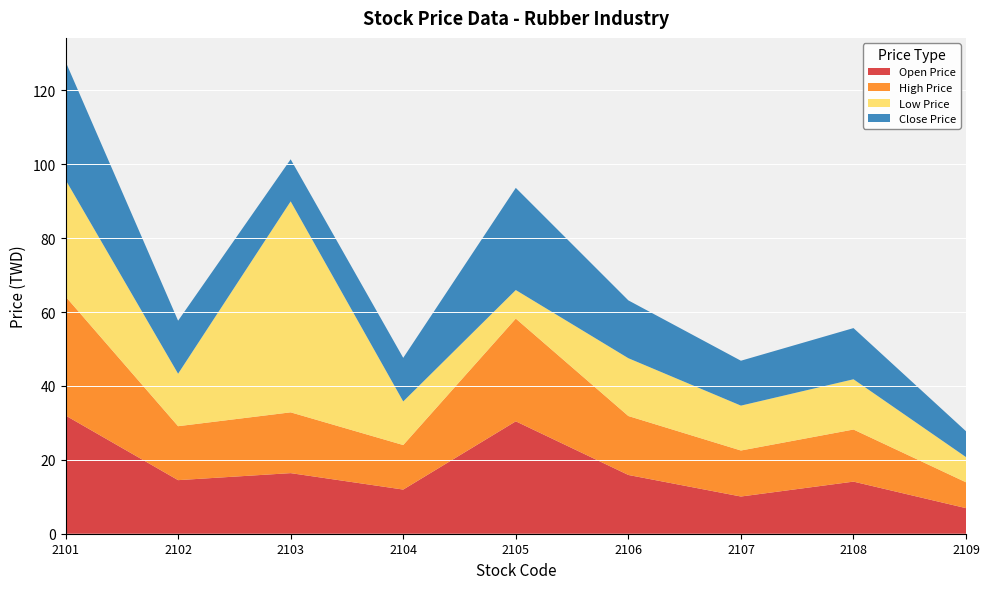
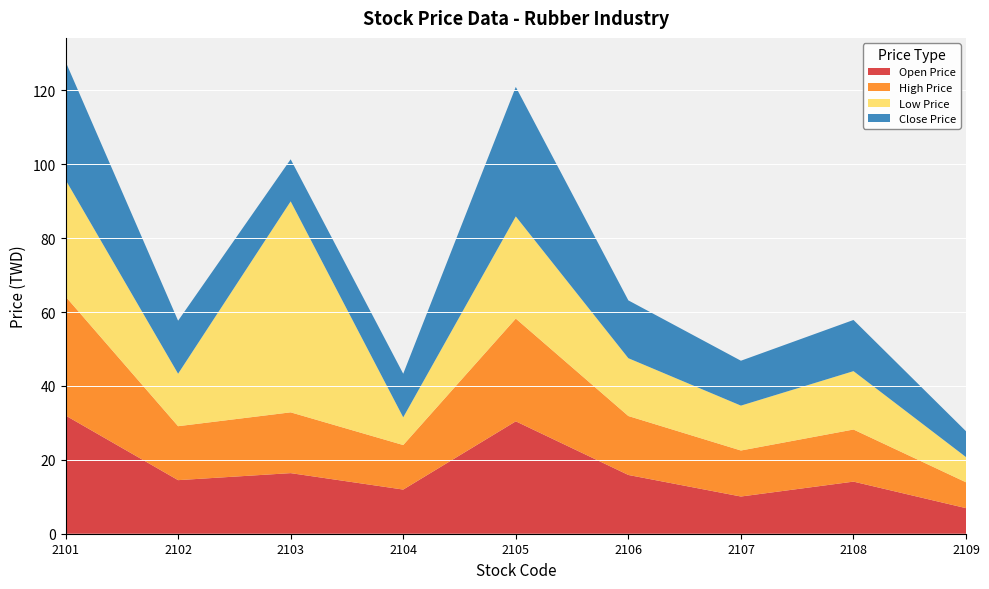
Low Price, 2104: 12 -> 8
Low Price, 2105: 8 -> 28
Close Price, 2105: 28 -> 35
Low Price, 2108: 14 -> 16
